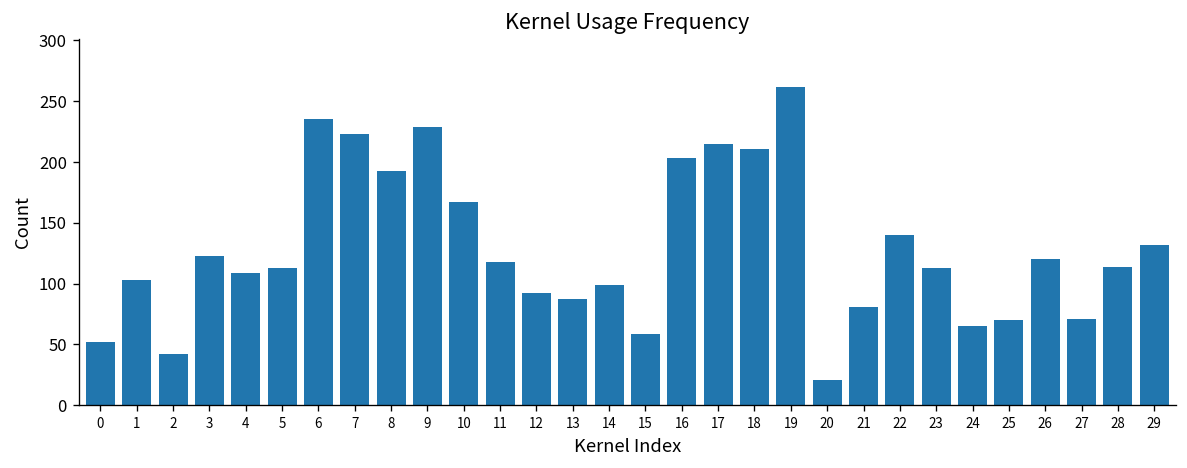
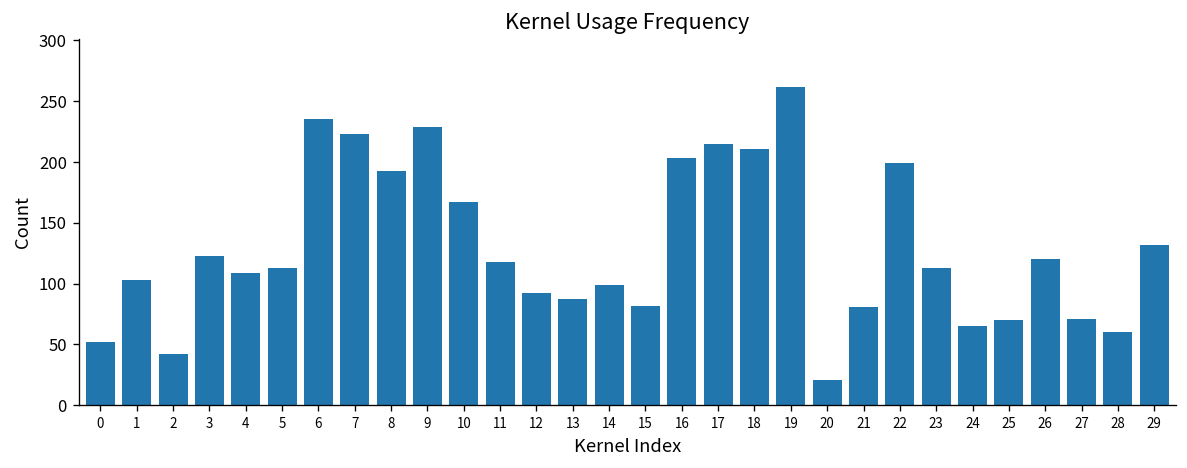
15: 59 -> 82
22: 140 -> 199
28: 114 -> 60
